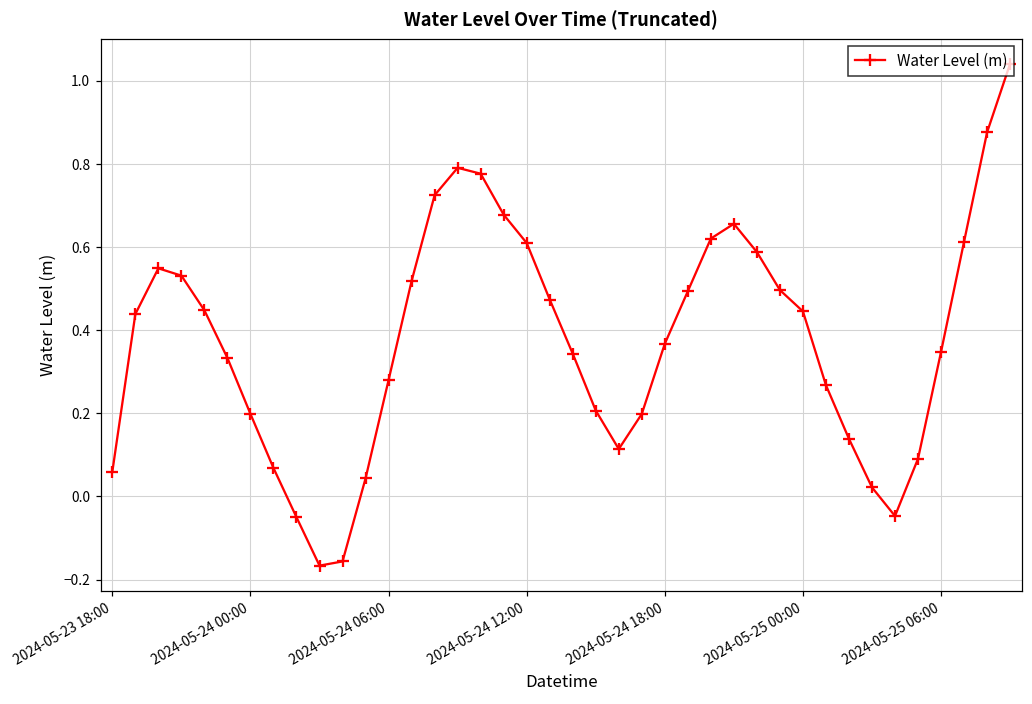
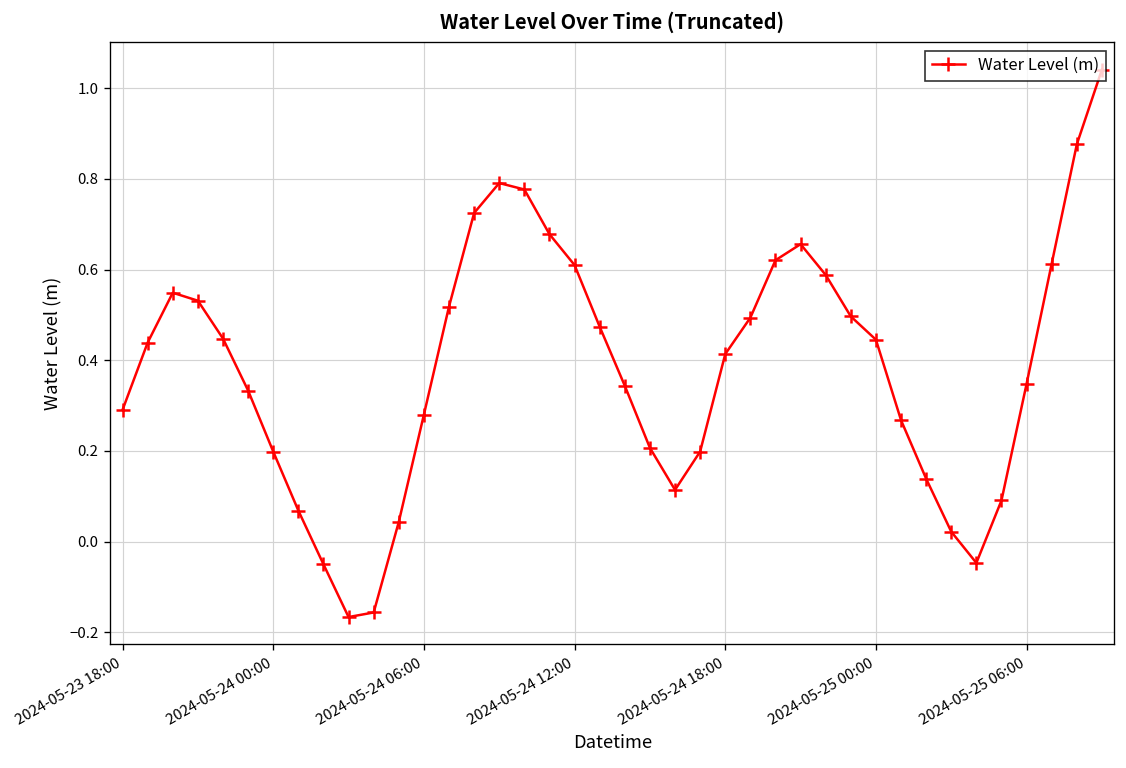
2024-05-23 18:00: 0.06 -> 0.29
2024-05-24 18:00: 0.37 -> 0.41
